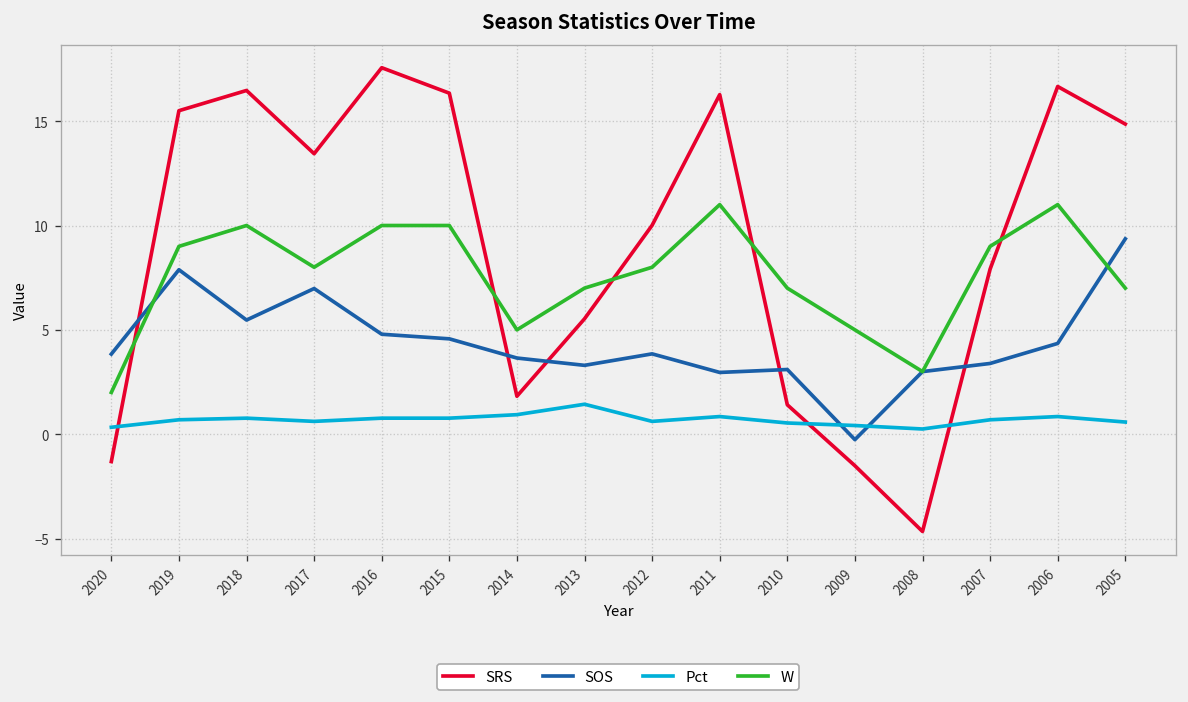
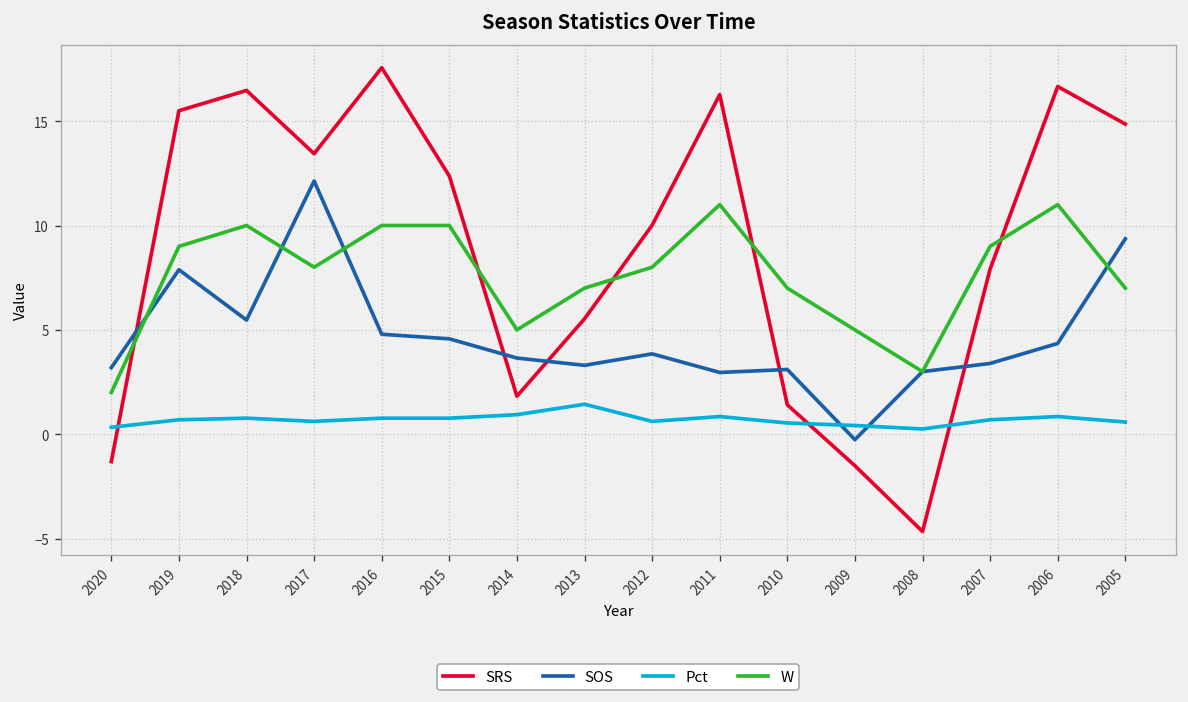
SOS, 2020: 3.8 -> 3.2
SOS, 2017: 7.0 -> 12.1
SRS, 2015: 16.3 -> 12.4
